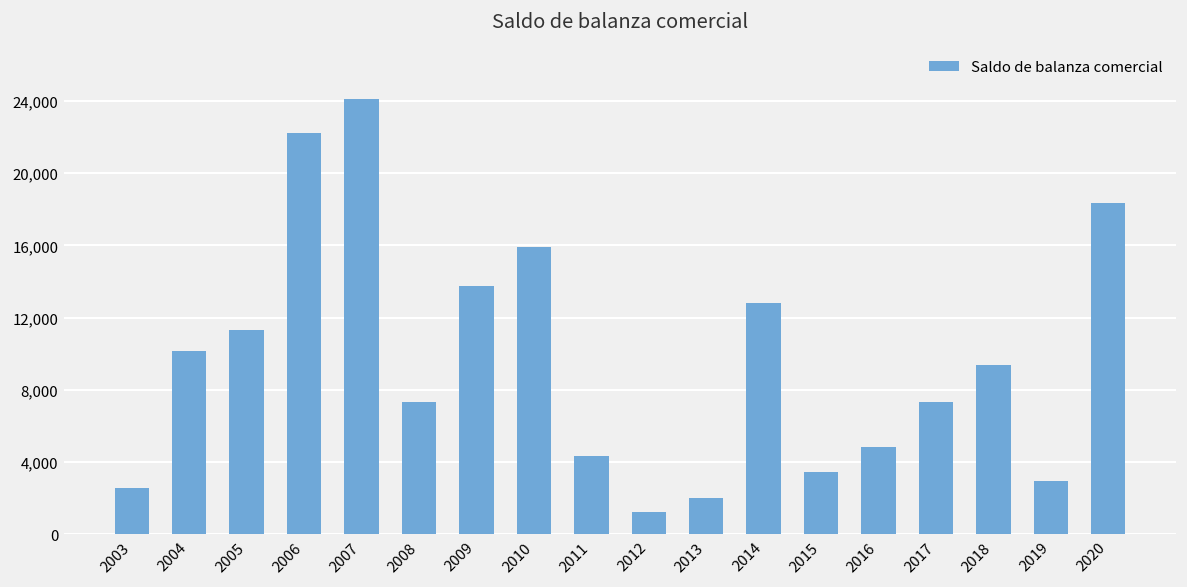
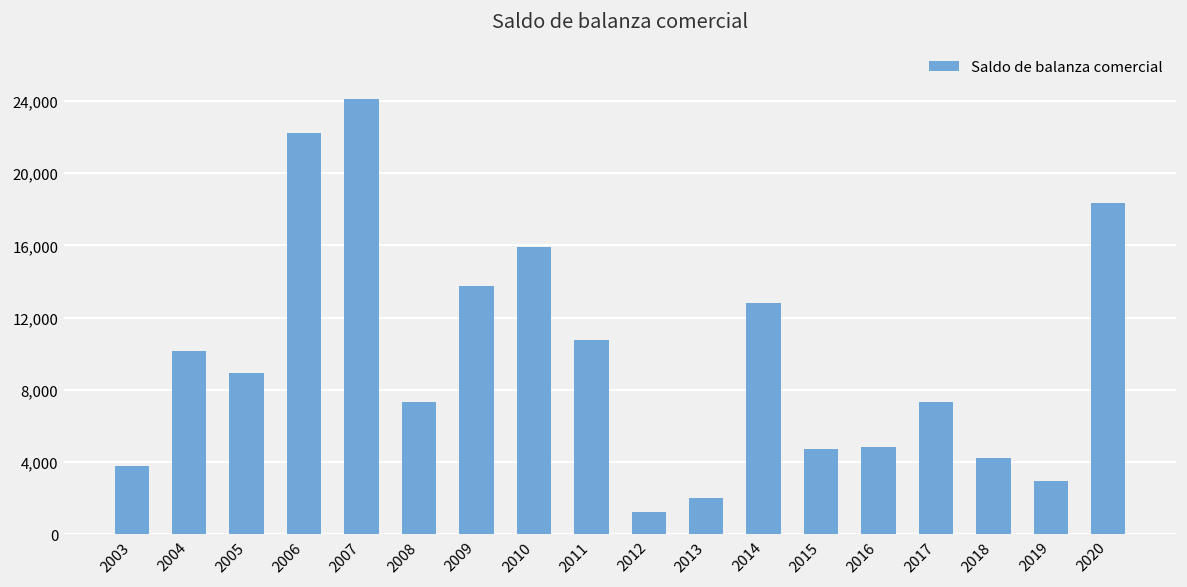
2003: 2,500 -> 3,800
2005: 11,300 -> 8,900
2011: 4,400 -> 10,800
2015: 3,400 -> 4,700
2018: 9,400 -> 4,200
